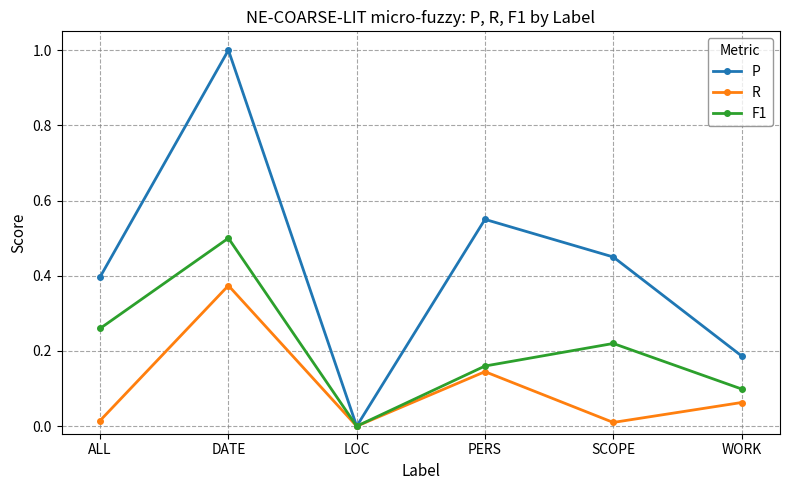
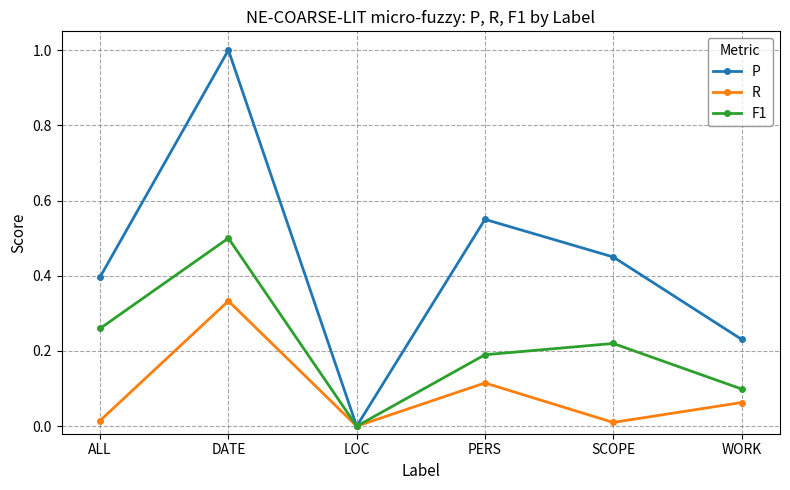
R, DATE: 0.37 -> 0.33
R, PERS: 0.15 -> 0.12
F1, PERS: 0.16 -> 0.19
P, WORK: 0.19 -> 0.23
